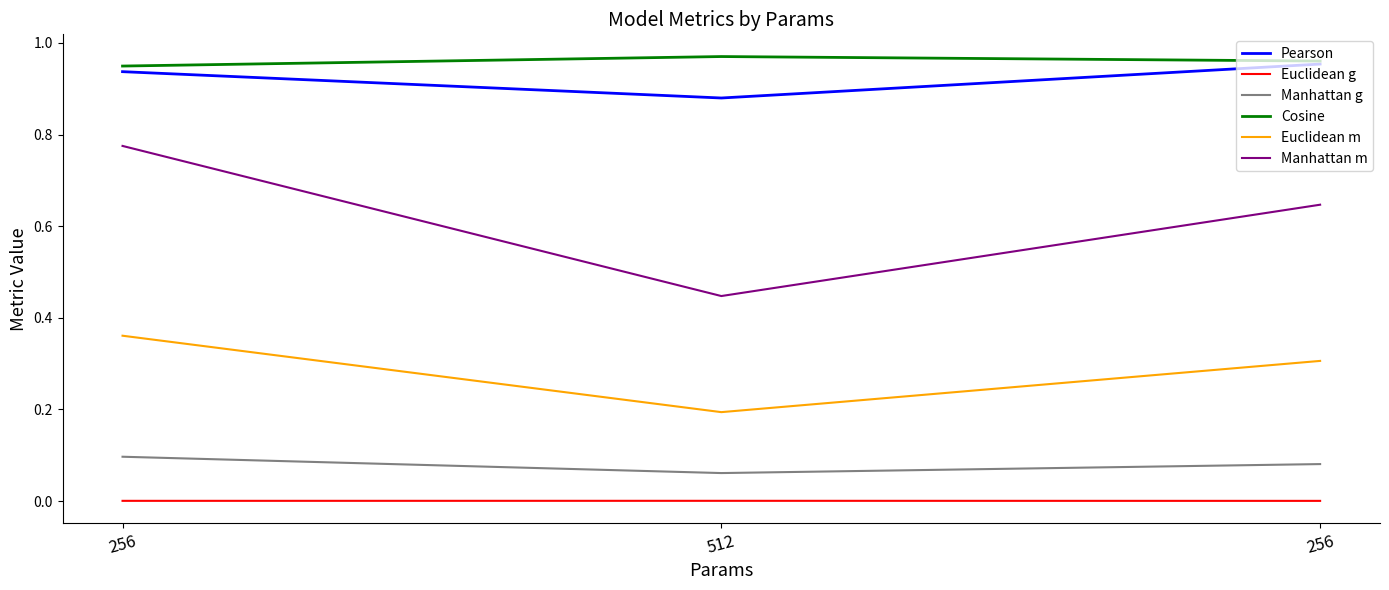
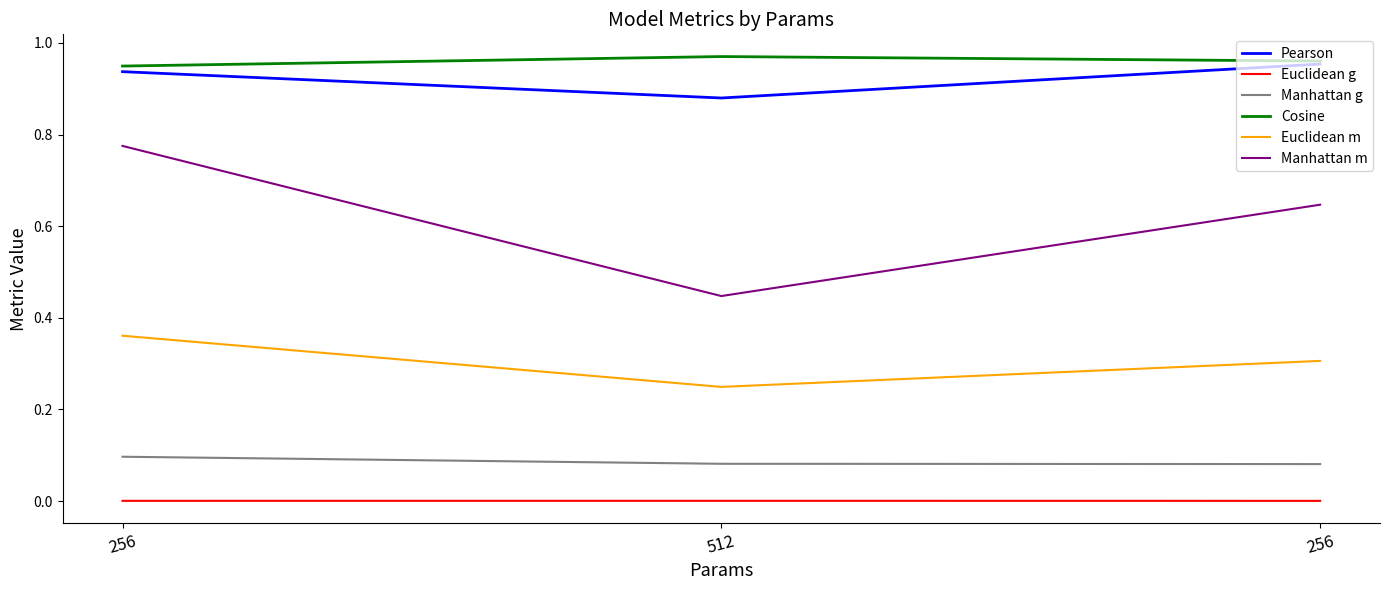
Manhattan g, 512: 0.06 -> 0.08
Euclidean m, 512: 0.19 -> 0.25
